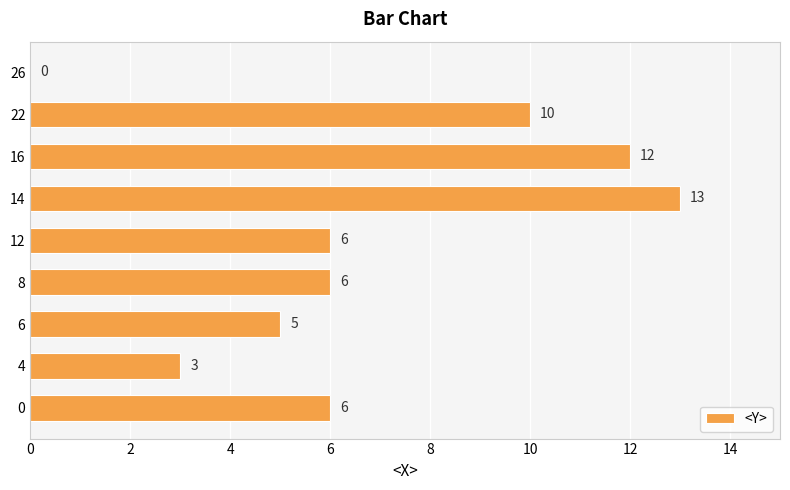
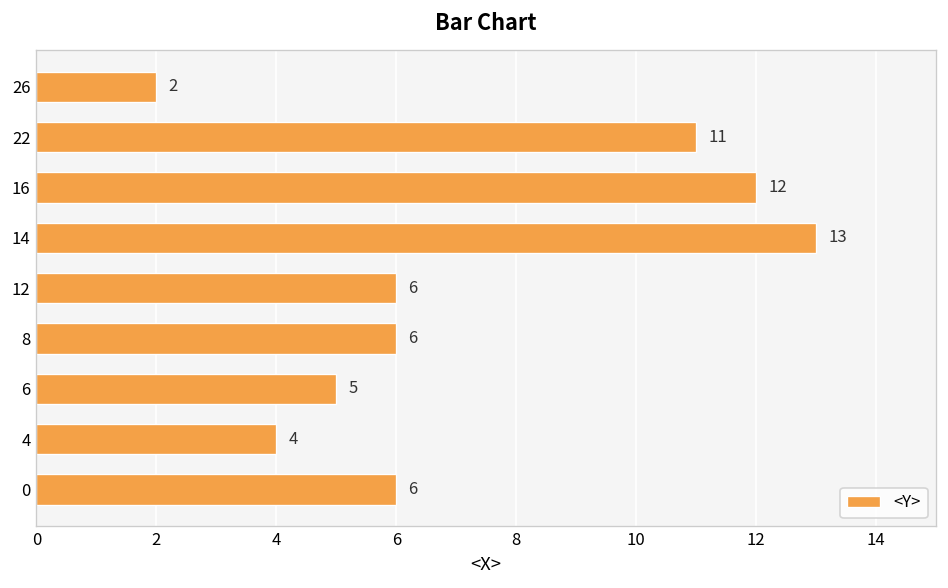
26: 0 -> 2
22: 10 -> 11
4: 3 -> 4
